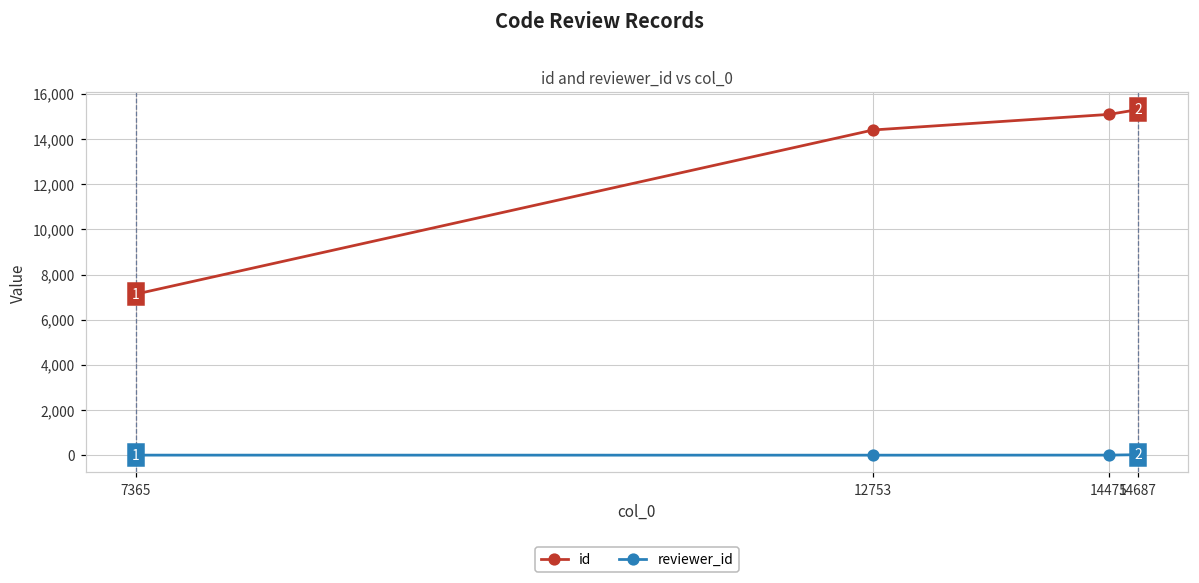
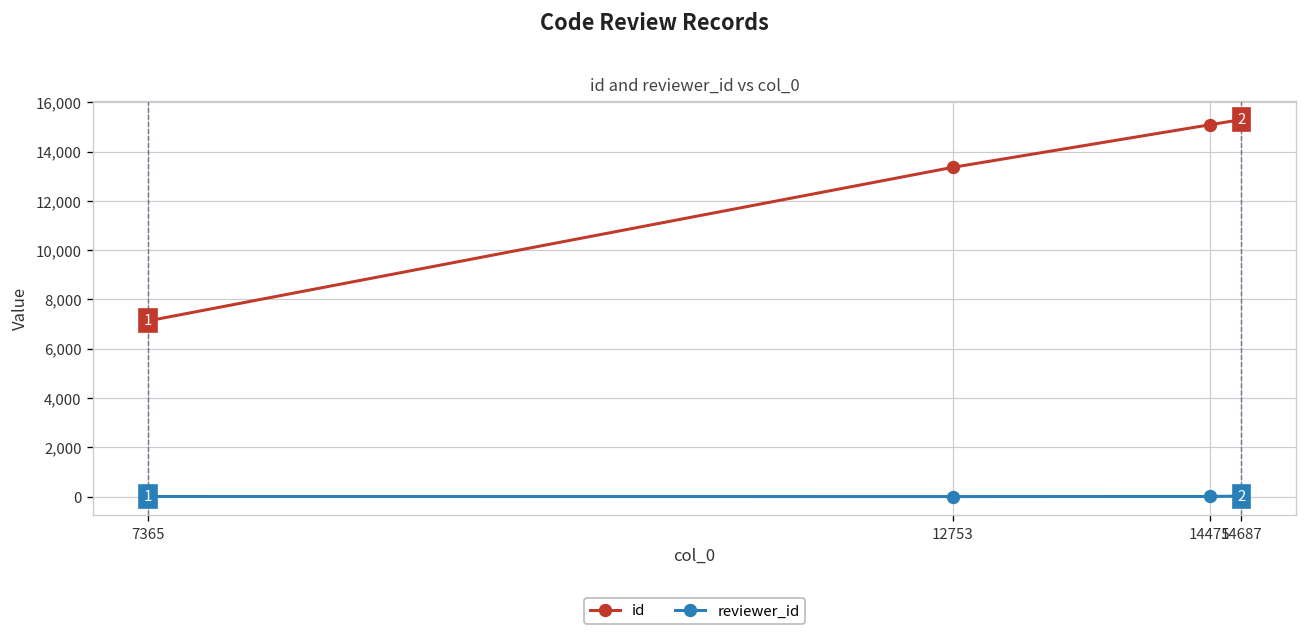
id, 12753: 14,400 -> 13,400
